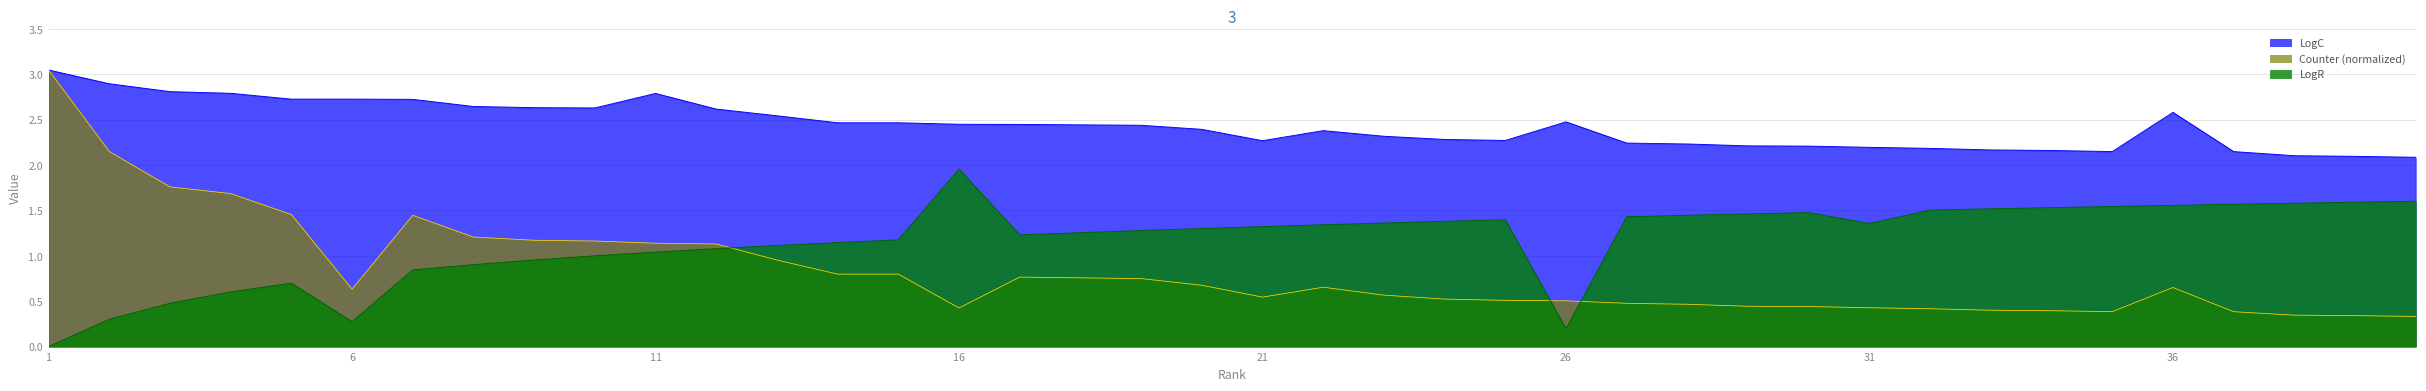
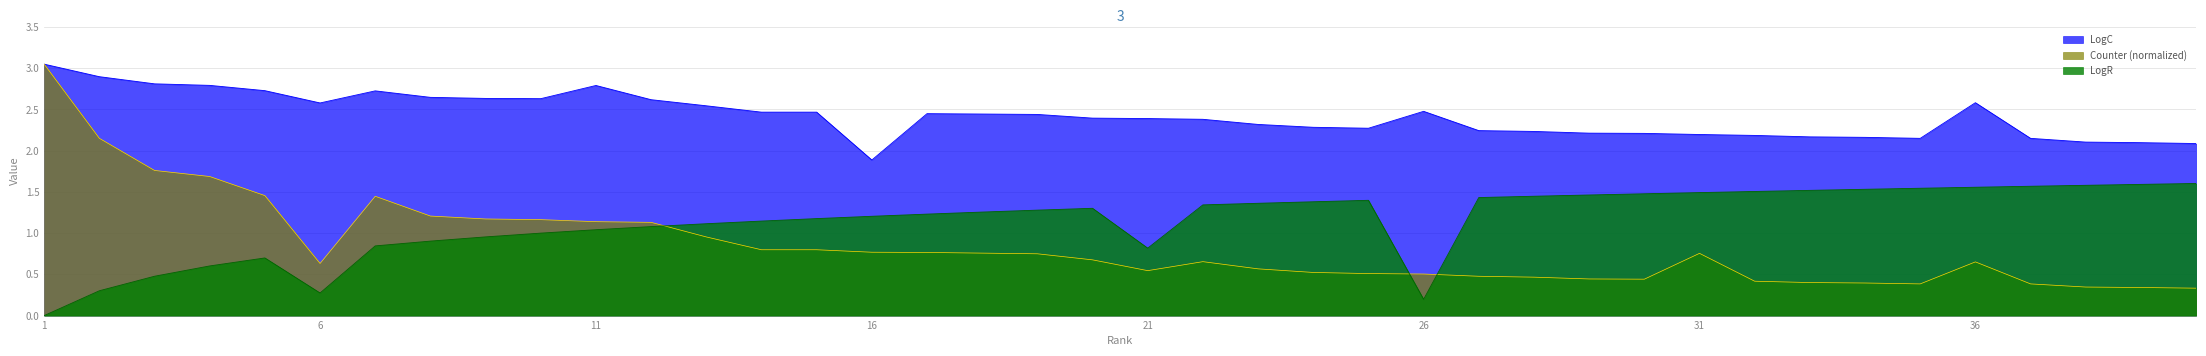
LogC, 6: 2.7 -> 2.6
LogC, 16: 2.5 -> 1.9
Counter (normalized), 16: 0.4 -> 0.8
LogR, 16: 2.0 -> 1.2
LogC, 21: 2.3 -> 2.4
LogR, 21: 1.3 -> 0.8
Counter (normalized), 31: 0.4 -> 0.8
LogR, 31: 1.4 -> 1.5
